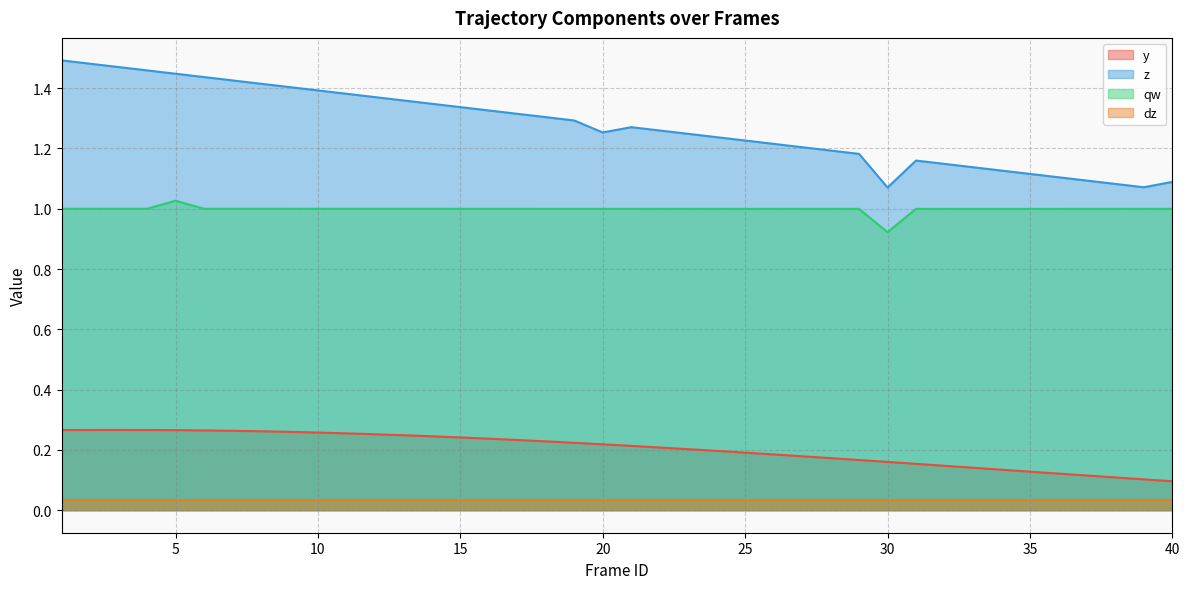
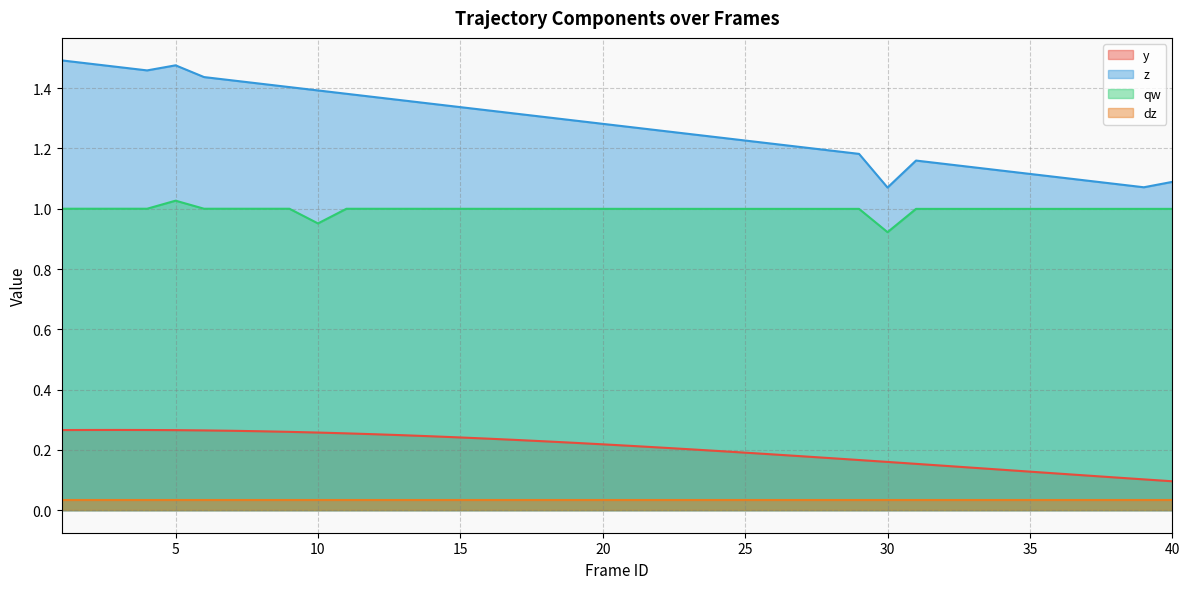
z, 5: 1.45 -> 1.48
qw, 10: 1.00 -> 0.95
z, 20: 1.25 -> 1.28
